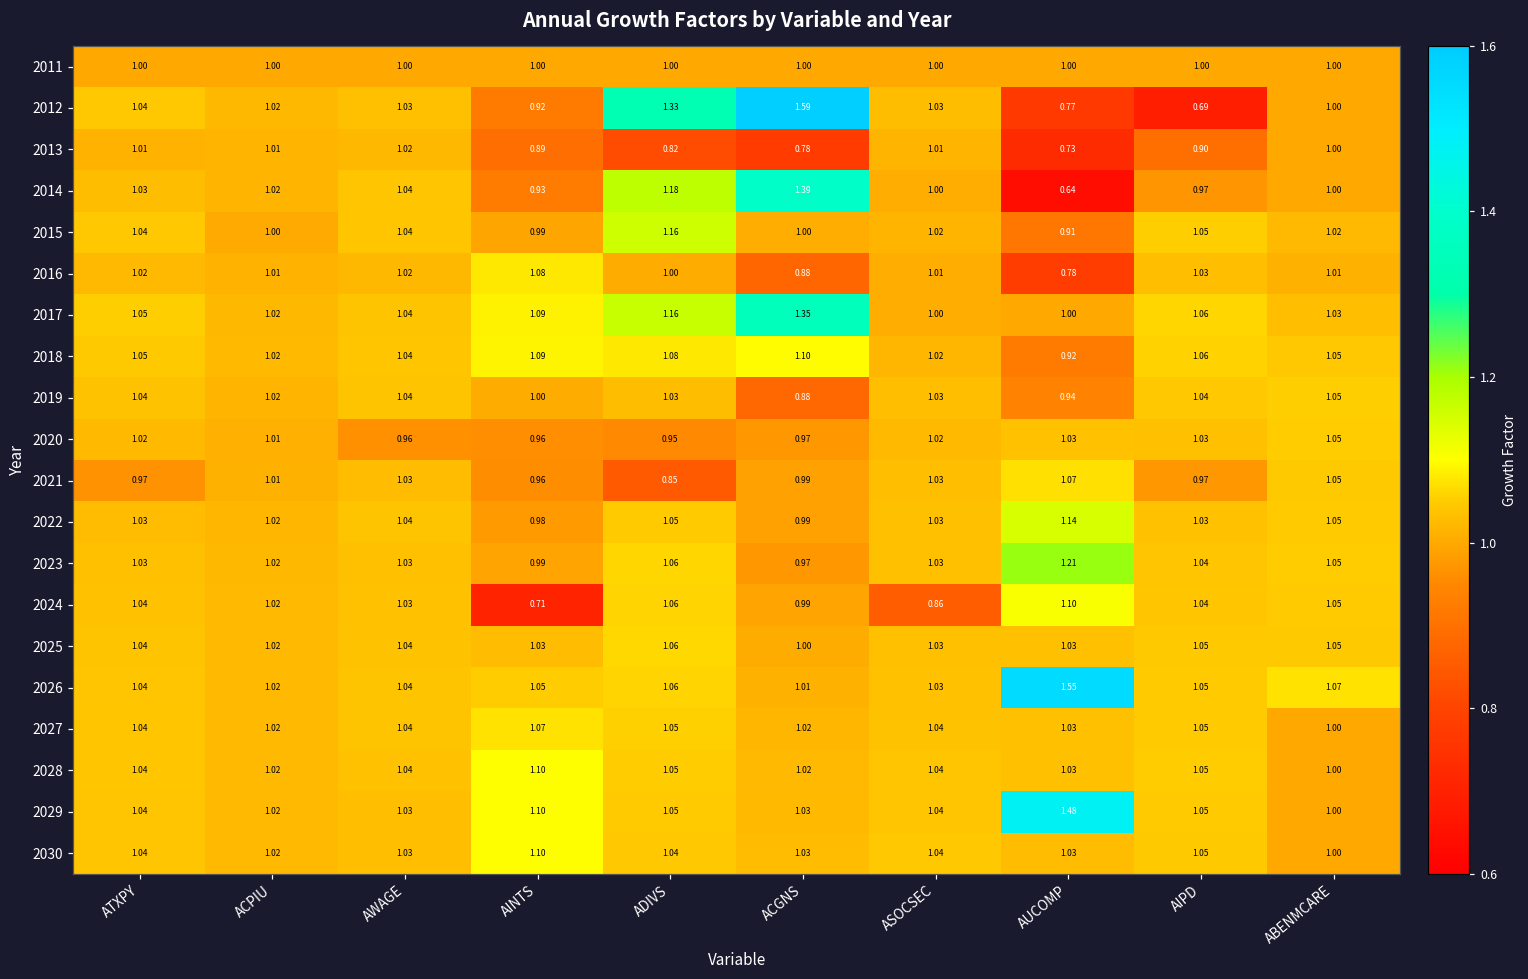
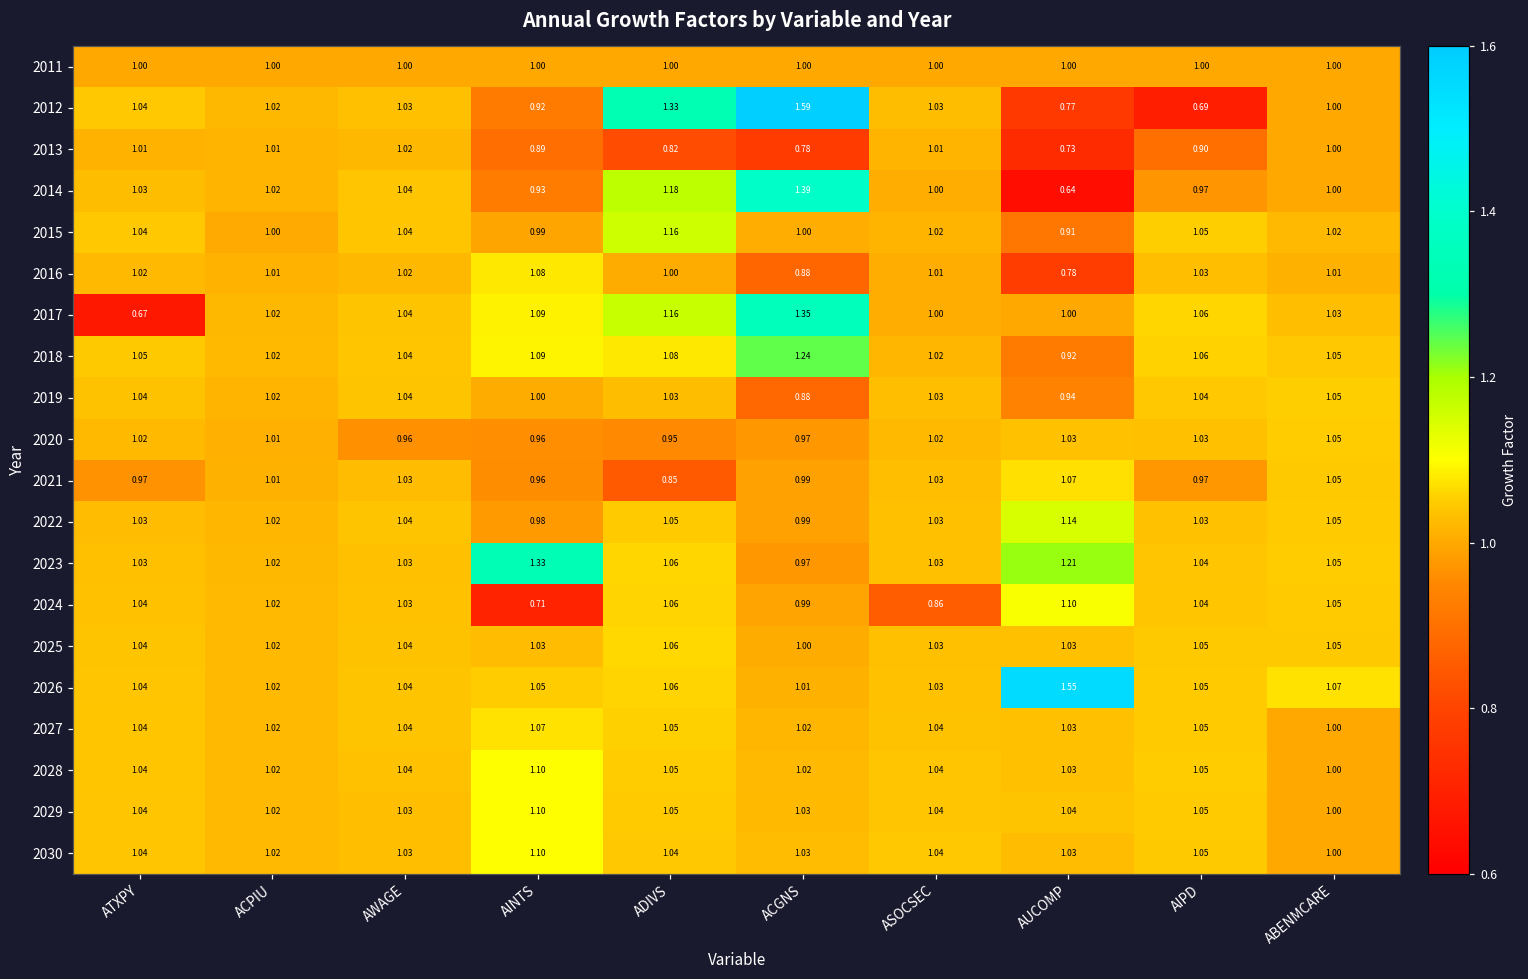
2017, ATXPY: 1.05 -> 0.67
2018, ACGNS: 1.10 -> 1.24
2023, AINTS: 0.99 -> 1.33
2029, AUCOMP: 1.48 -> 1.04
